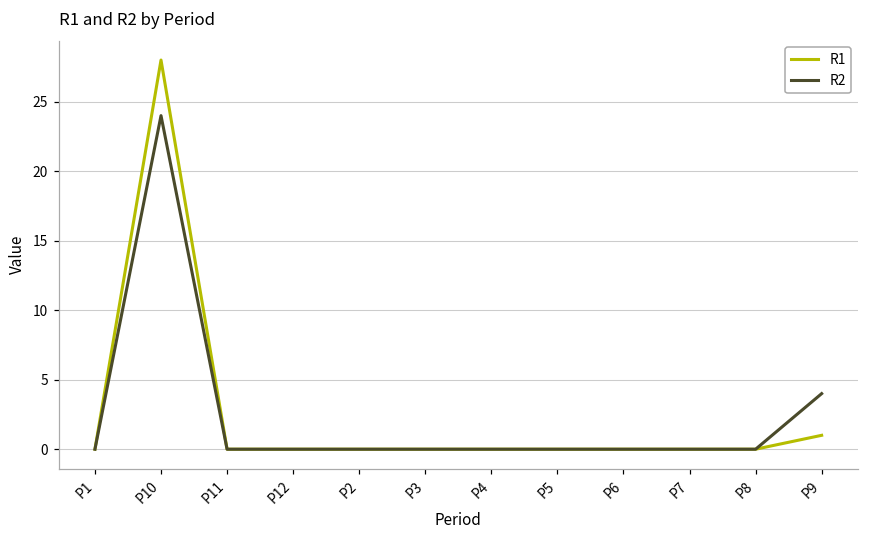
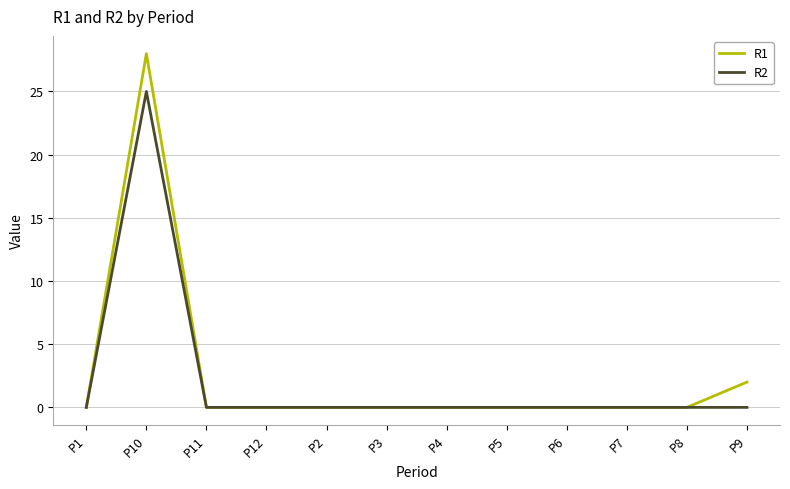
R2, P10: 24 -> 25
R1, P9: 1 -> 2
R2, P9: 4 -> 0
